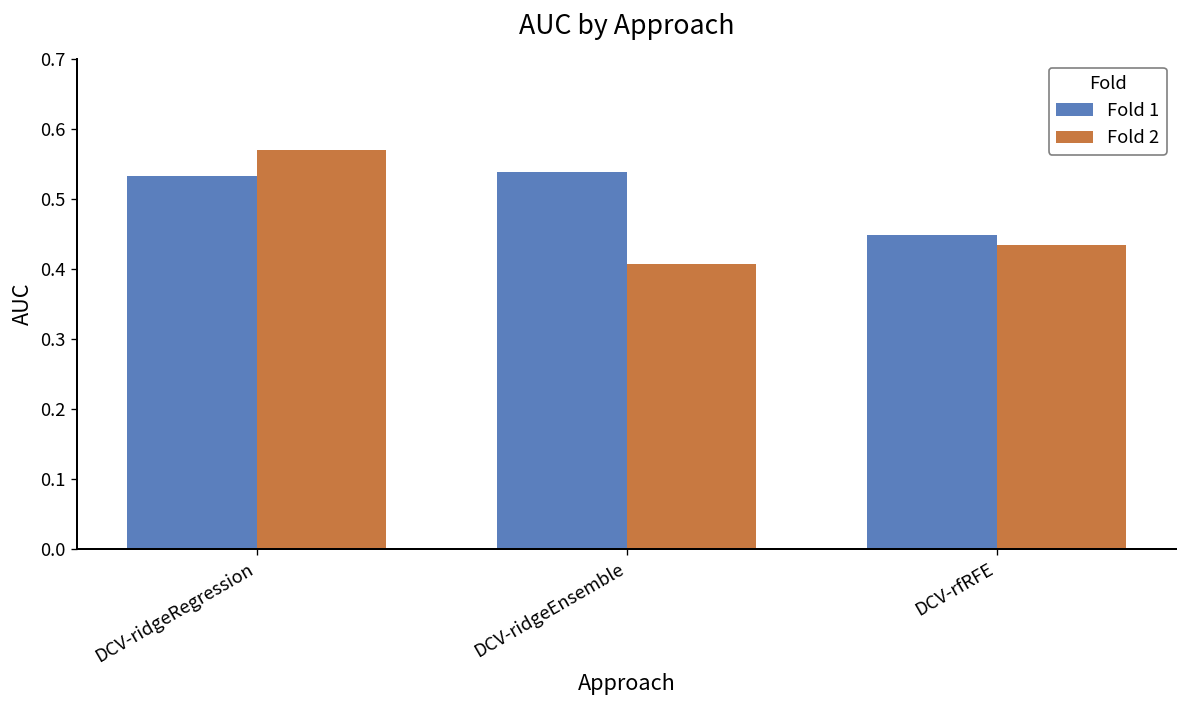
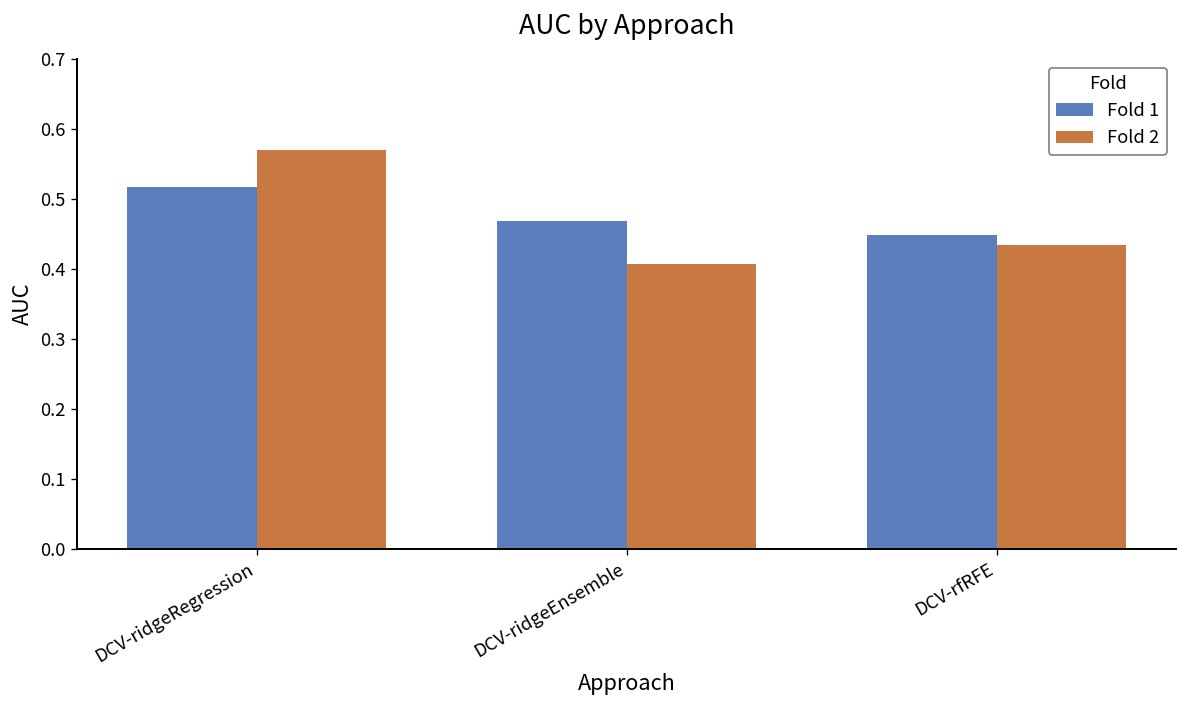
Fold 1, DCV-ridgeRegression: 0.53 -> 0.52
Fold 1, DCV-ridgeEnsemble: 0.54 -> 0.47
